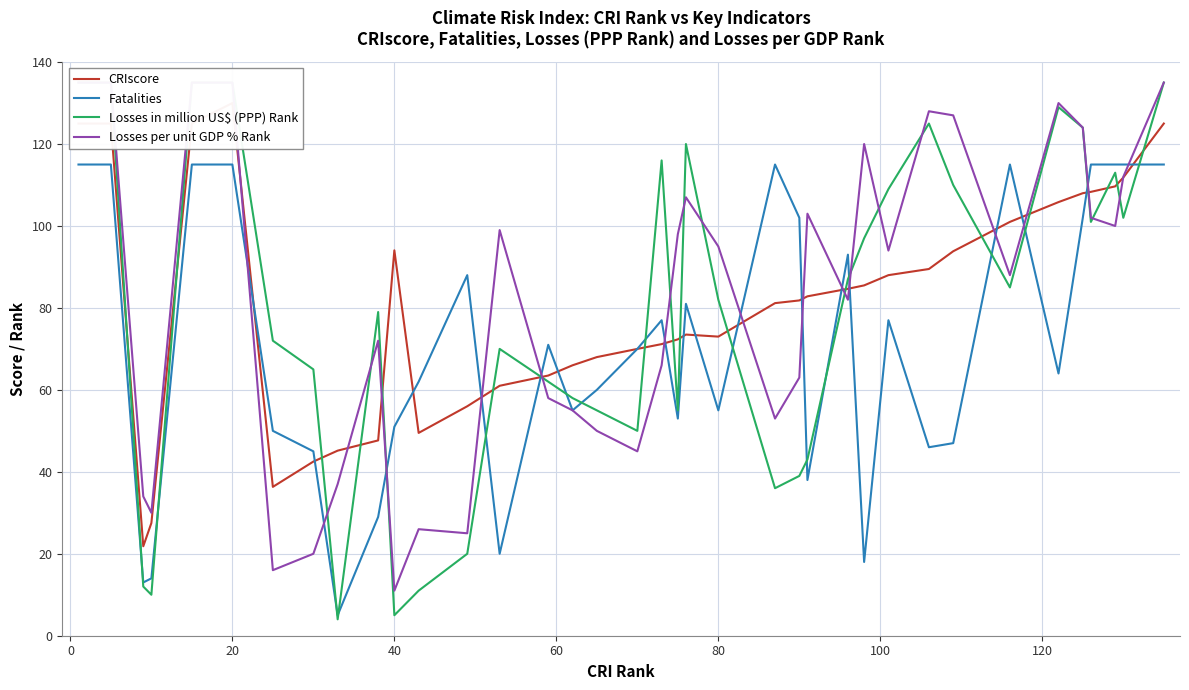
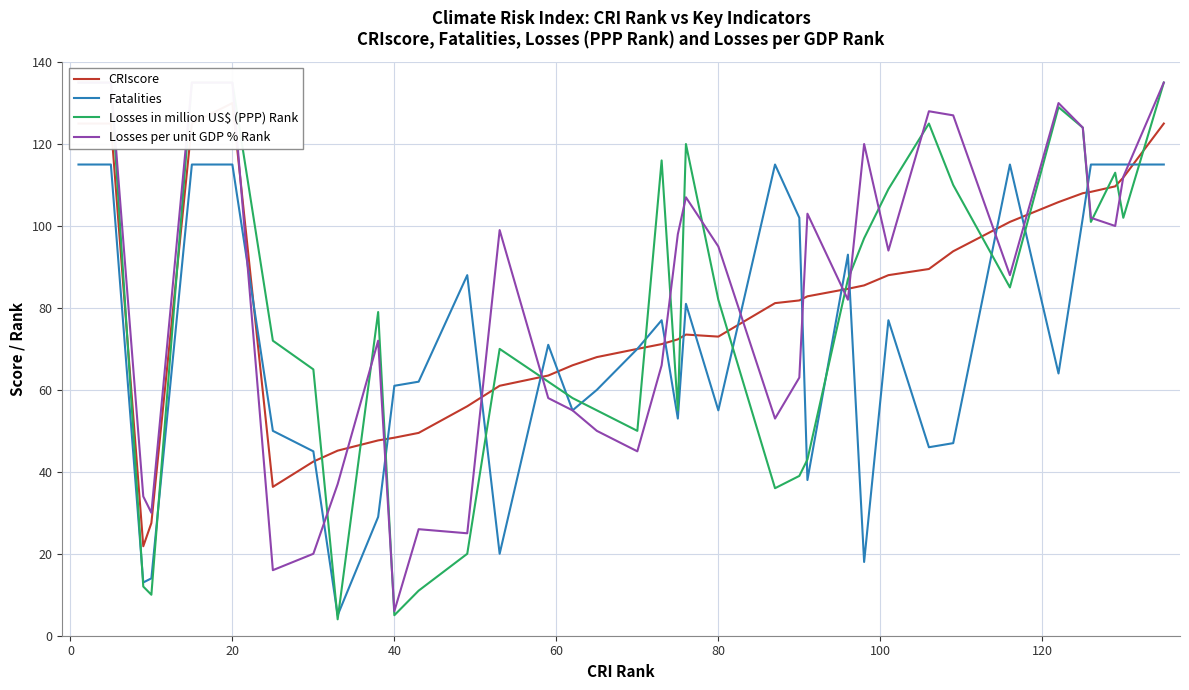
CRIscore, 40: 94 -> 48
Fatalities, 40: 51 -> 61
Losses per unit GDP % Rank, 40: 11 -> 6
